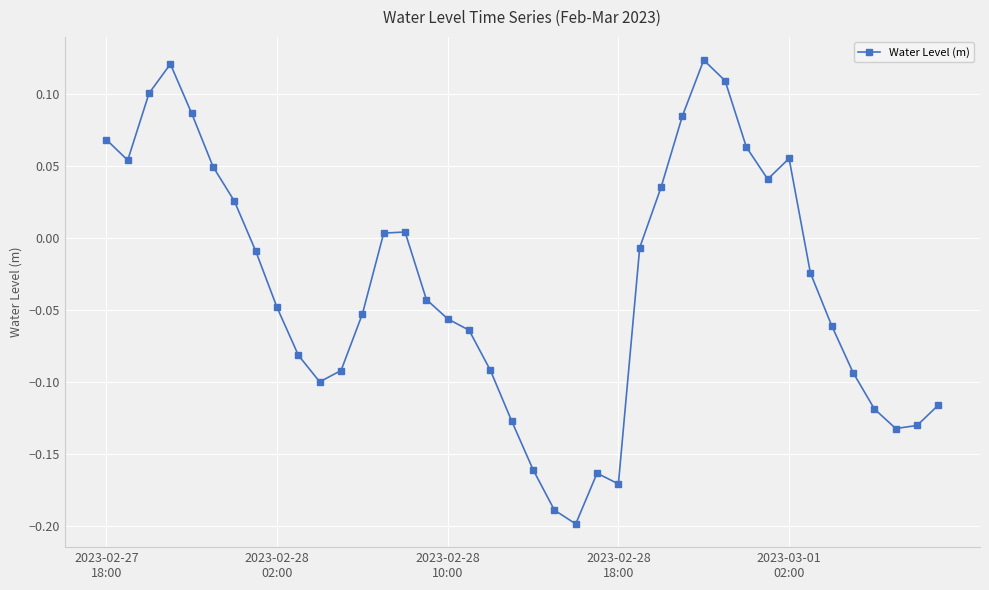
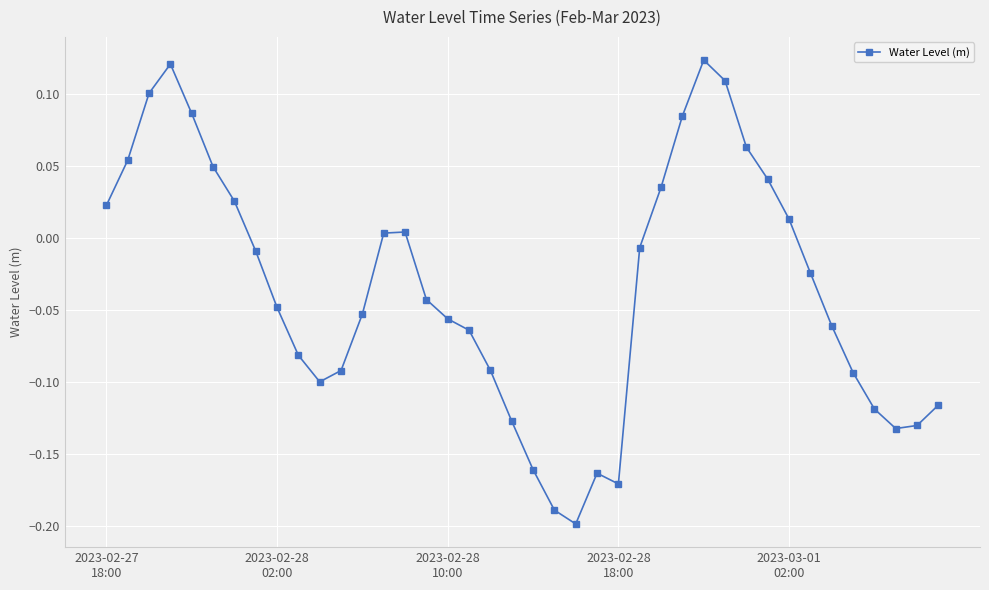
2023-02-27 18:00: 0.069 -> 0.023
2023-03-01 02:00: 0.055 -> 0.013
